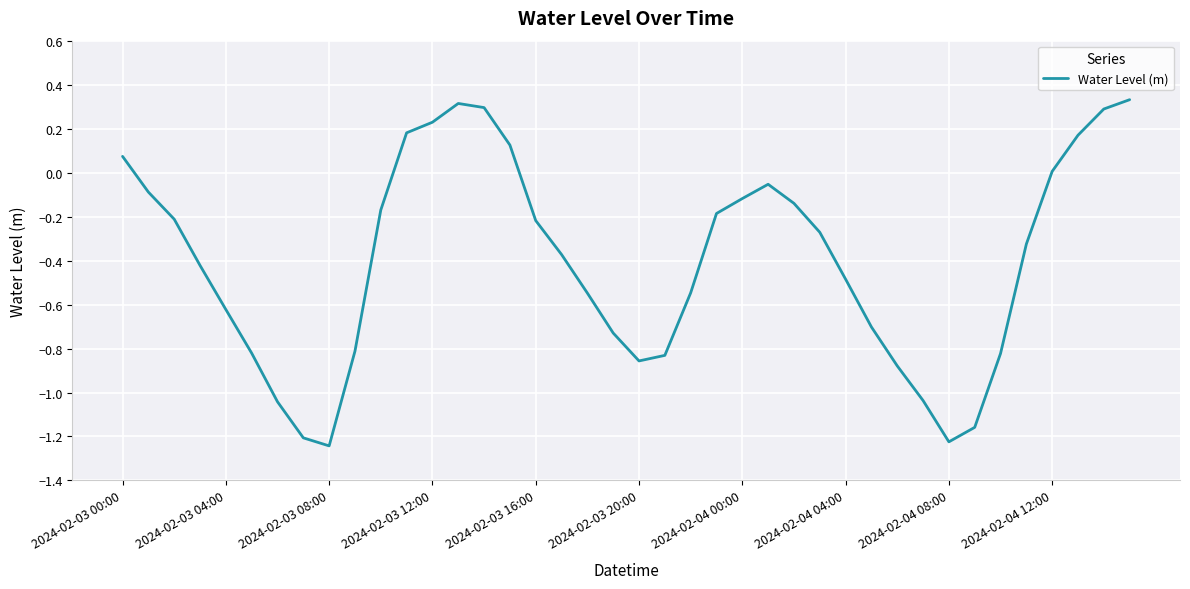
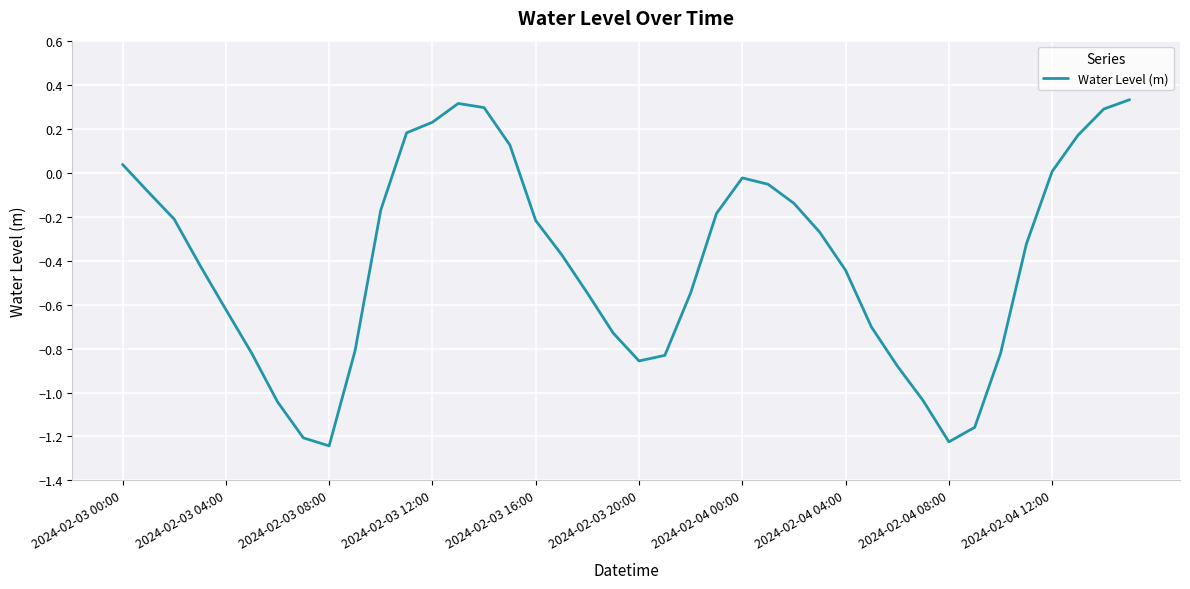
2024-02-03 00:00: 0.07 -> 0.04
2024-02-04 00:00: -0.12 -> -0.02
2024-02-04 04:00: -0.48 -> -0.44
